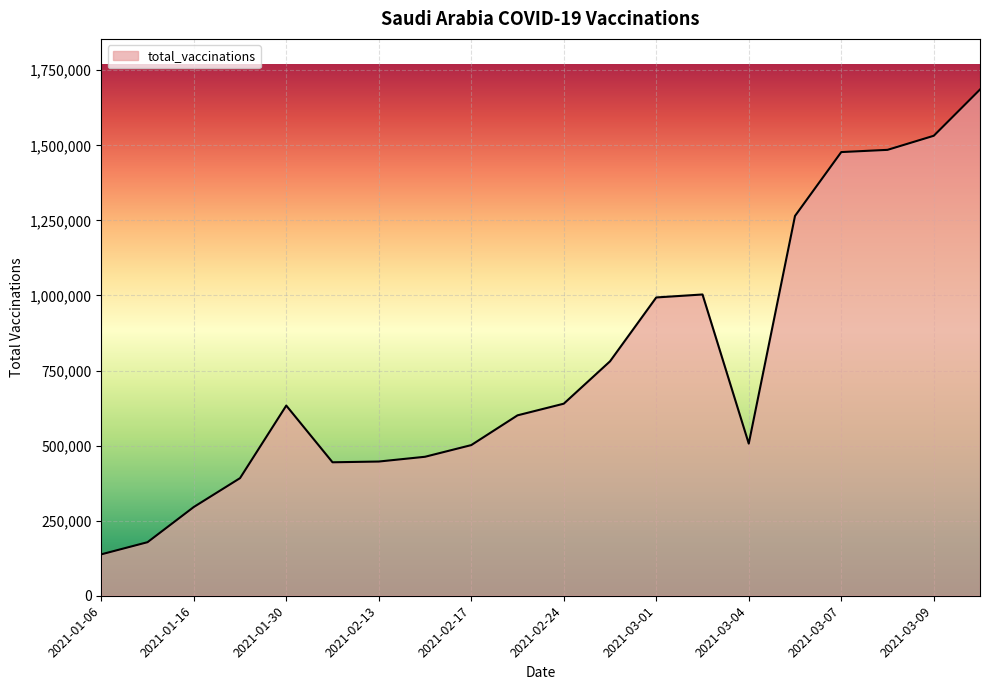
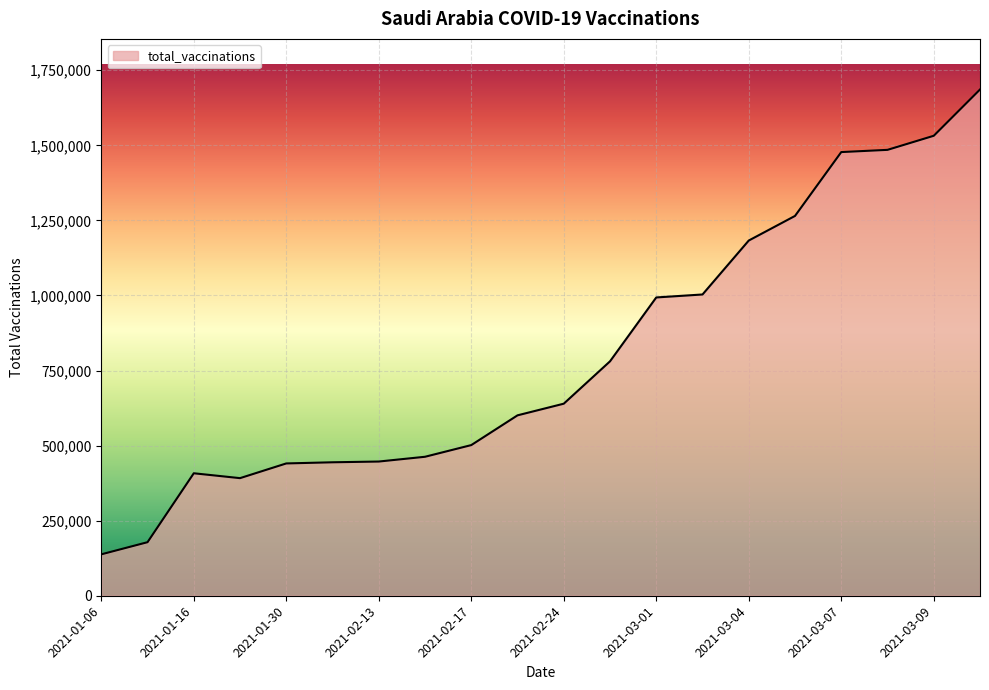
2021-01-16: 300,000 -> 410,000
2021-01-30: 630,000 -> 440,000
2021-03-04: 510,000 -> 1,180,000
